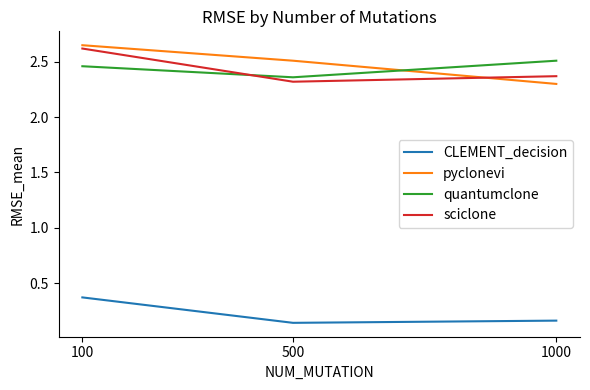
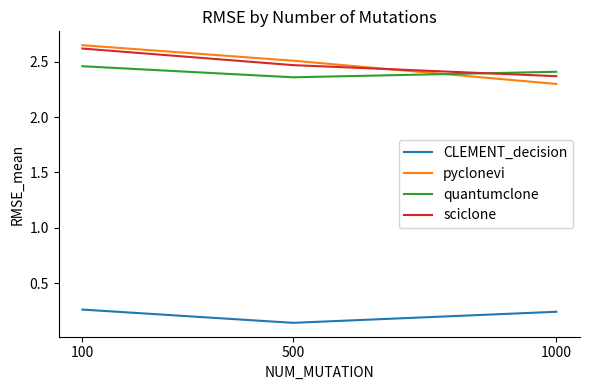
CLEMENT_decision, 100: 0.37 -> 0.26
sciclone, 500: 2.32 -> 2.47
CLEMENT_decision, 1000: 0.16 -> 0.24
quantumclone, 1000: 2.51 -> 2.41
